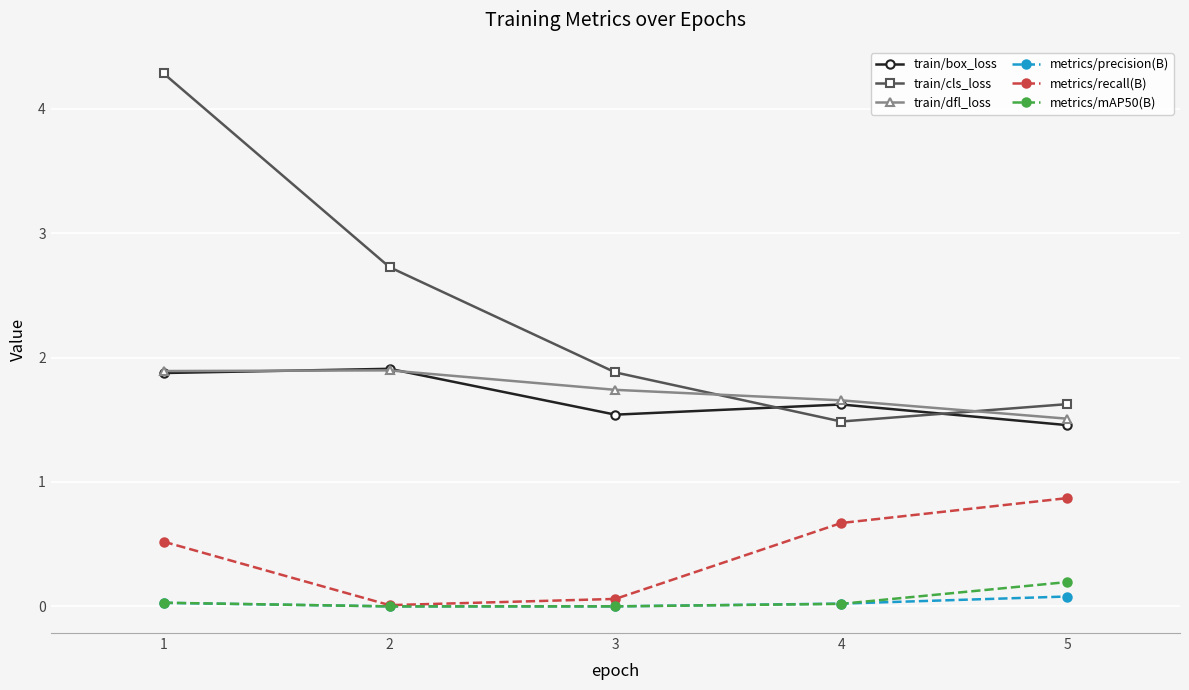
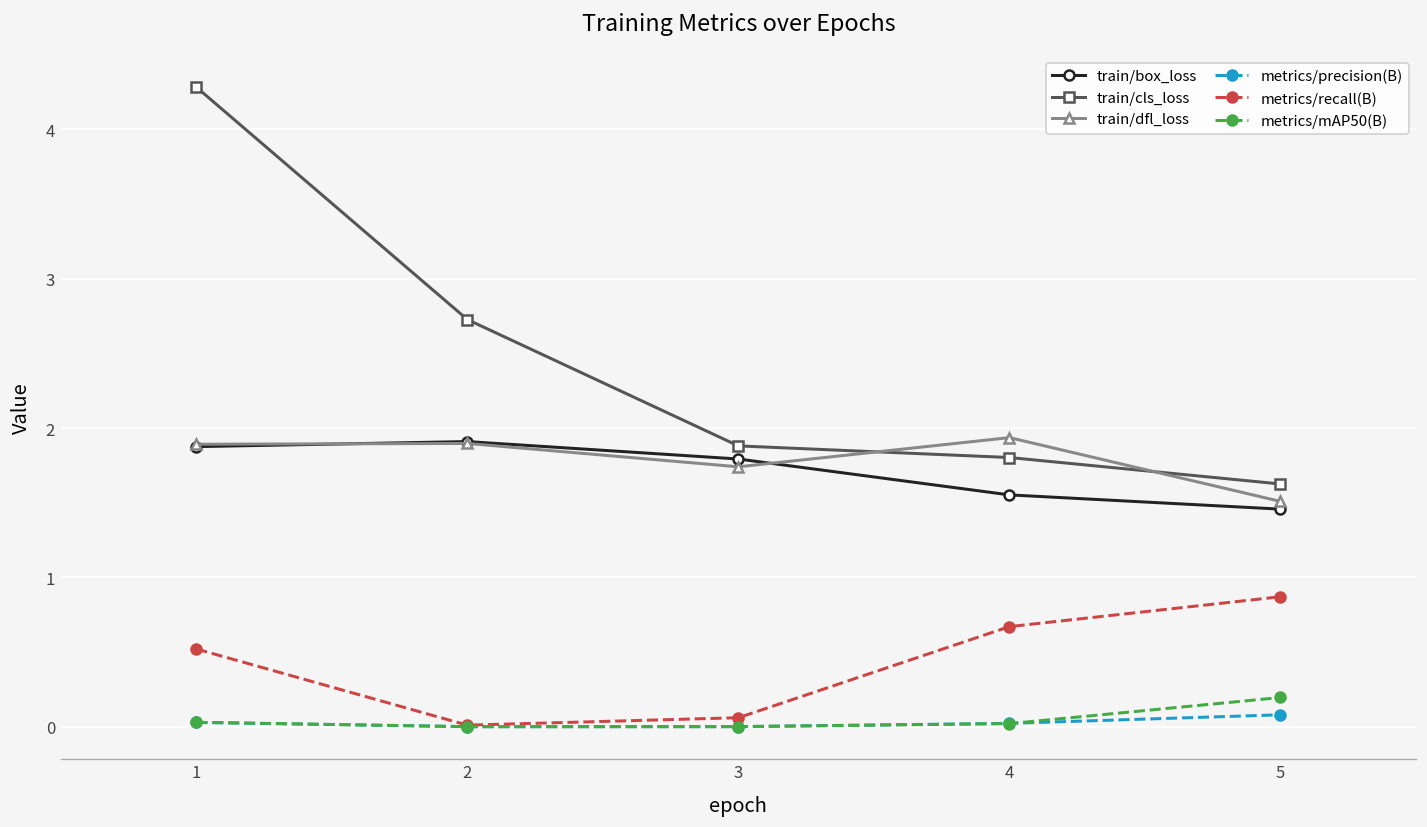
train/box_loss, 3: 1.54 -> 1.79
train/box_loss, 4: 1.62 -> 1.55
train/cls_loss, 4: 1.49 -> 1.80
train/dfl_loss, 4: 1.66 -> 1.94
